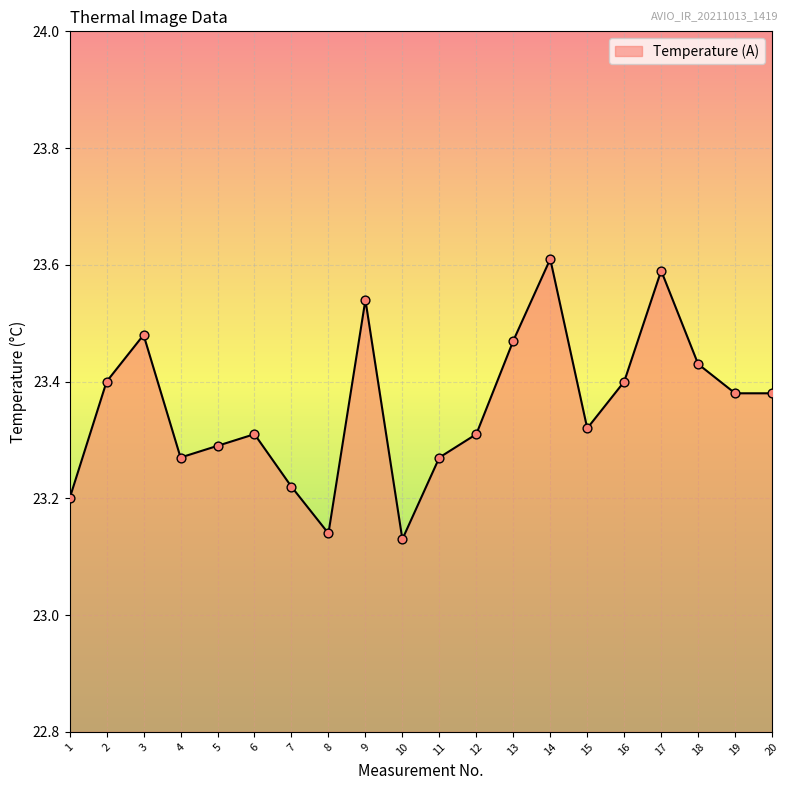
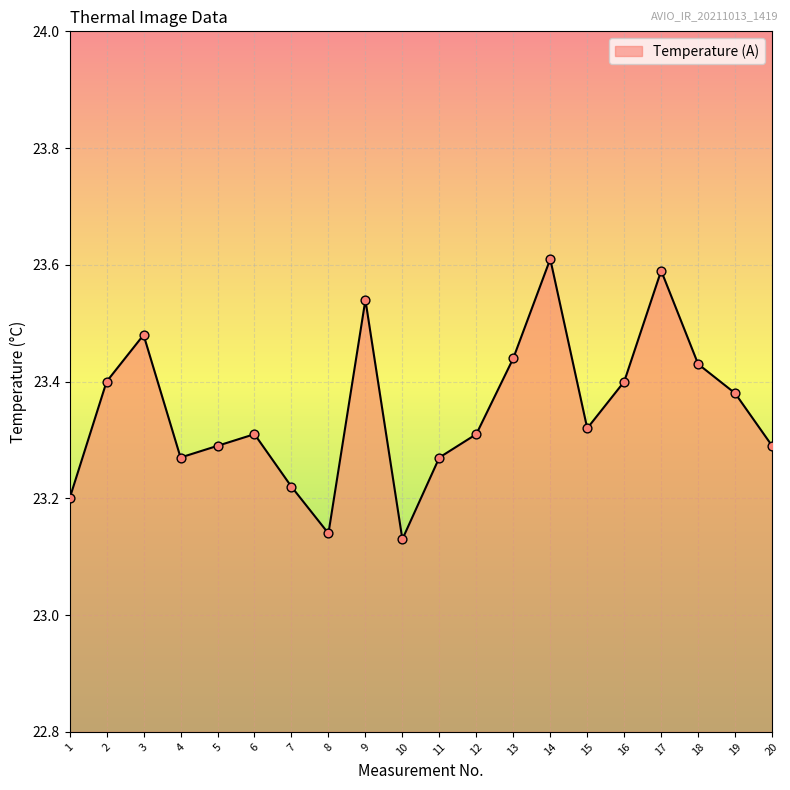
13: 23.47 -> 23.44
20: 23.38 -> 23.29
